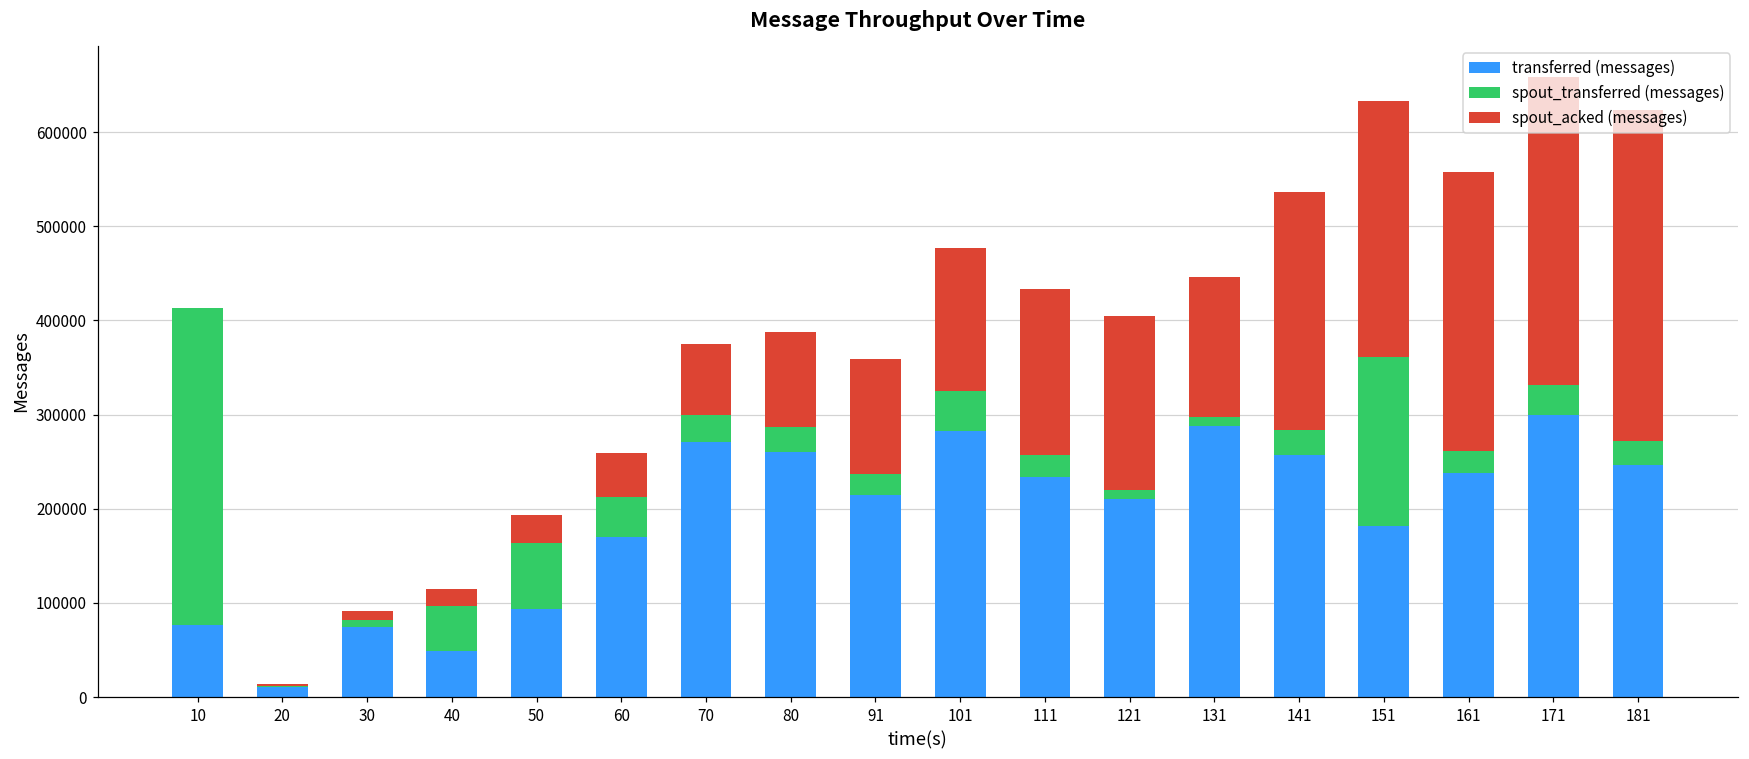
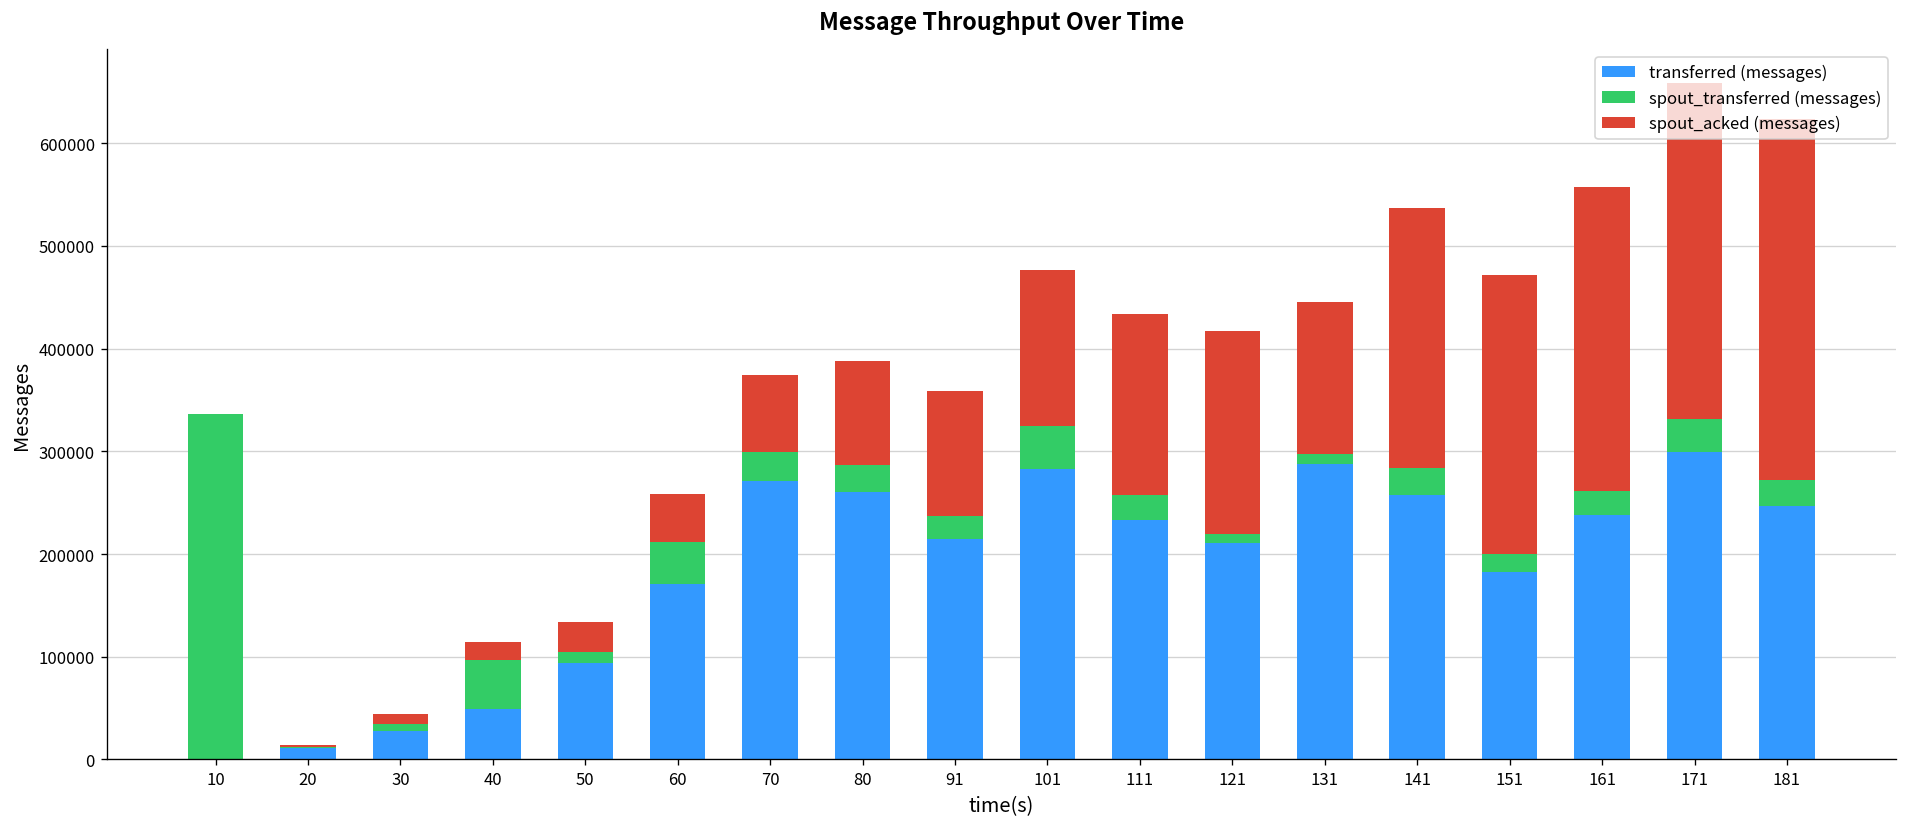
transferred (messages), 10: 80000 -> 0
transferred (messages), 30: 70000 -> 30000
spout_transferred (messages), 50: 70000 -> 10000
spout_acked (messages), 121: 190000 -> 200000
spout_transferred (messages), 151: 180000 -> 20000
